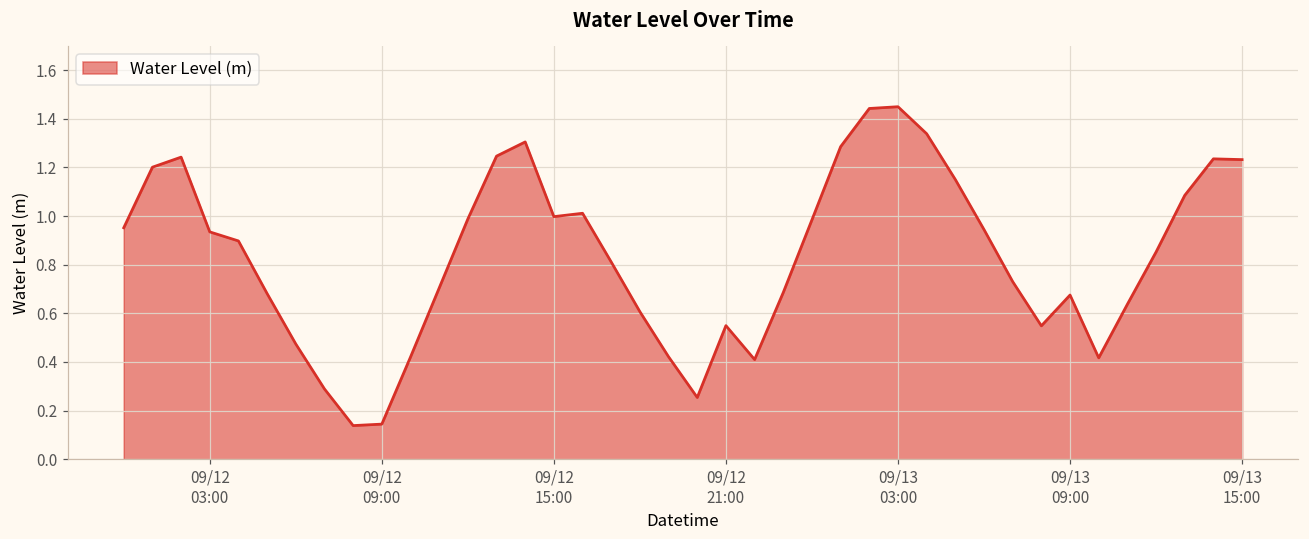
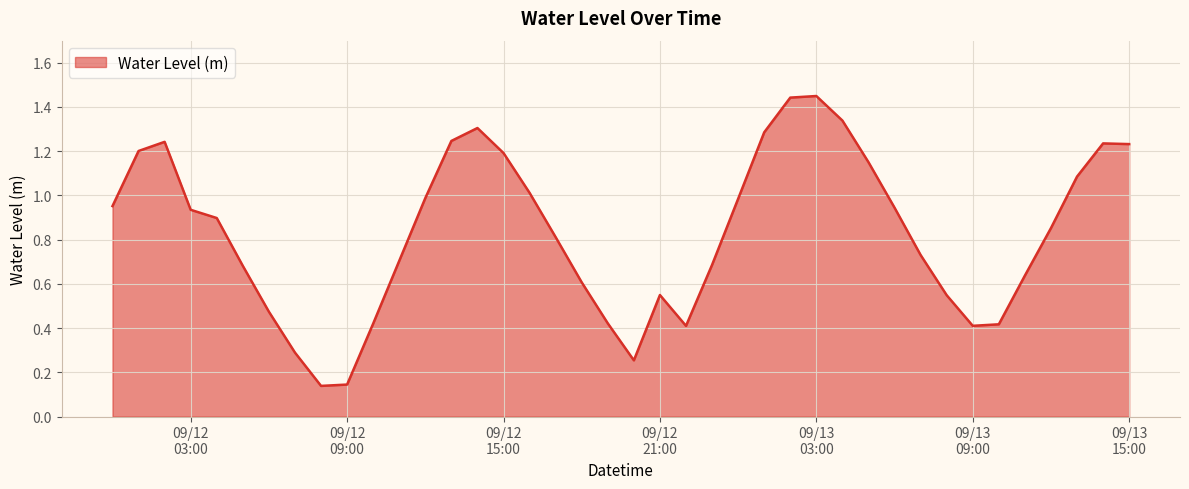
09/12 15:00: 1.00 -> 1.19
09/13 09:00: 0.68 -> 0.41
